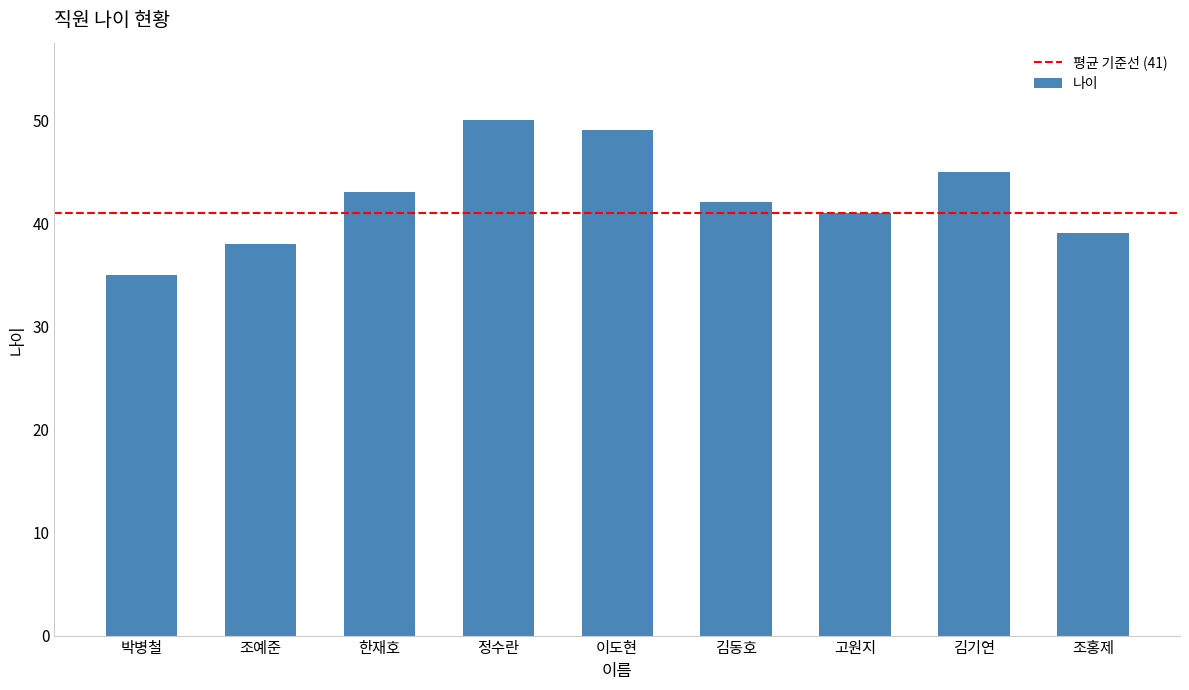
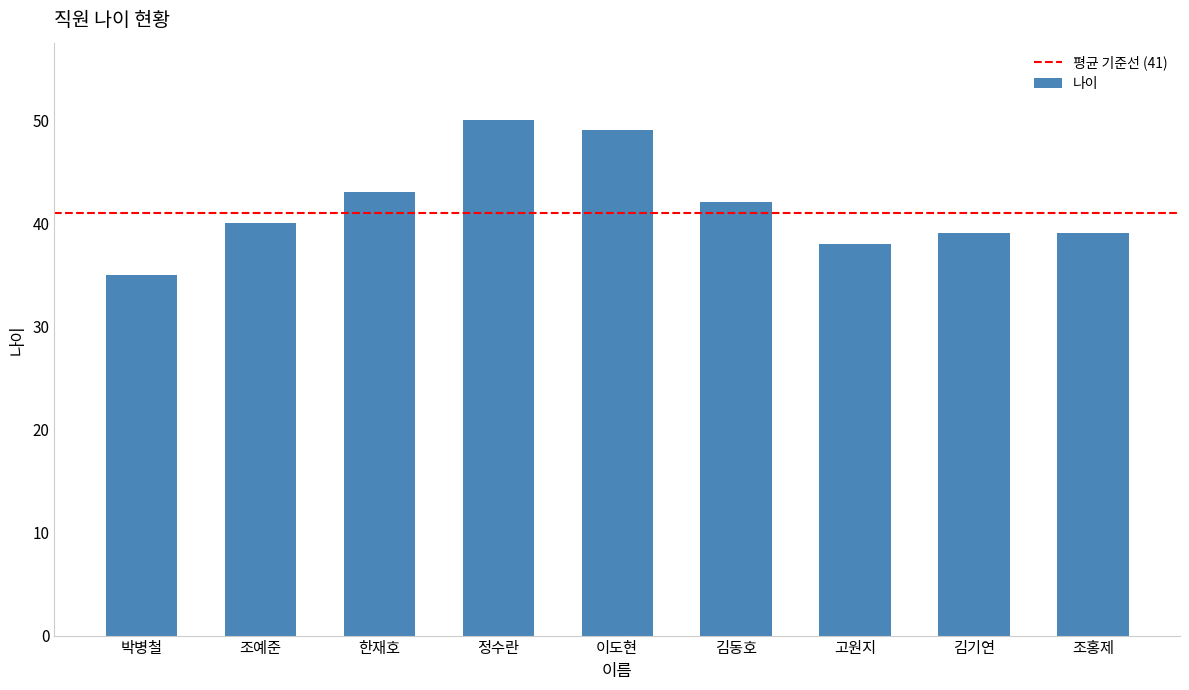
조예준: 38 -> 40
고원지: 41 -> 38
김기연: 45 -> 39
